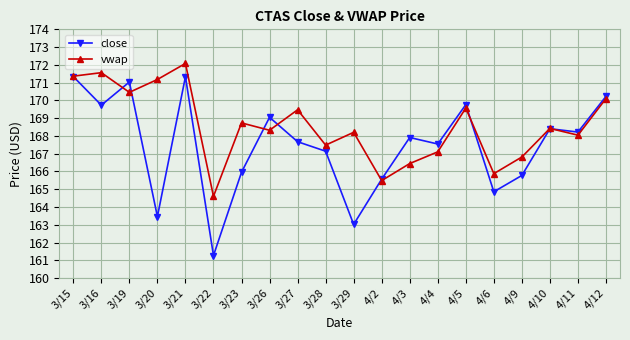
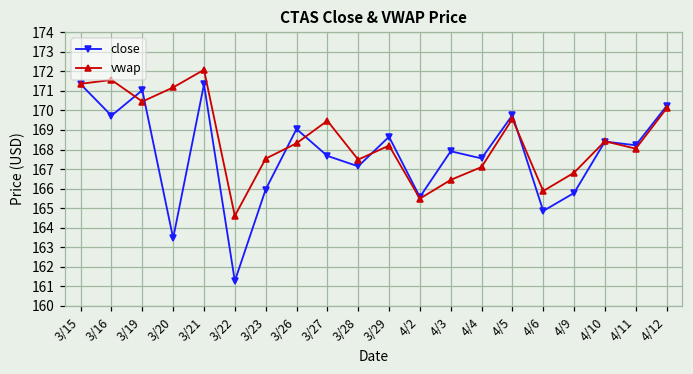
vwap, 3/23: 168.7 -> 167.5
close, 3/29: 163.0 -> 168.7
